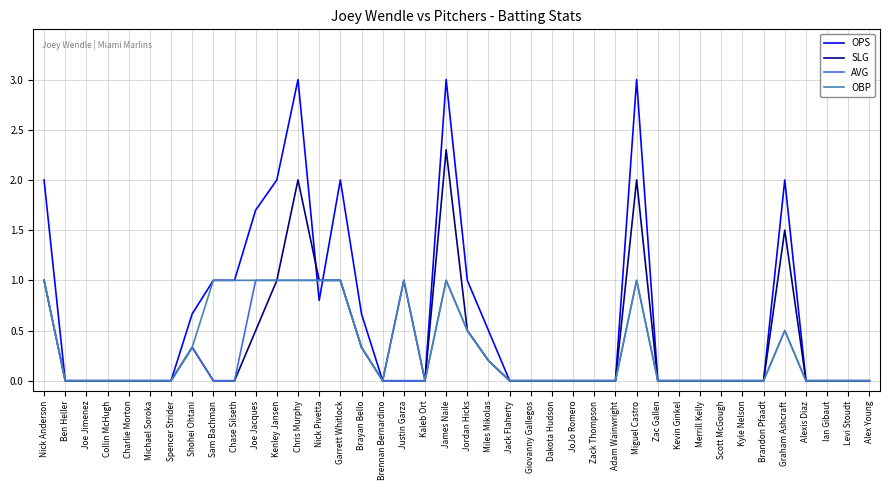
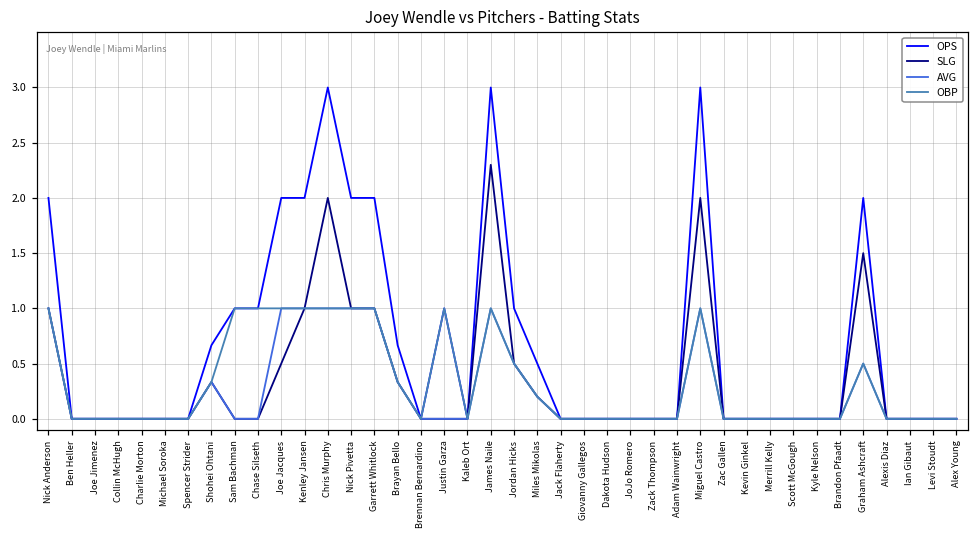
OPS, Joe Jacques: 1.7 -> 2.0
OPS, Nick Pivetta: 0.8 -> 2.0
